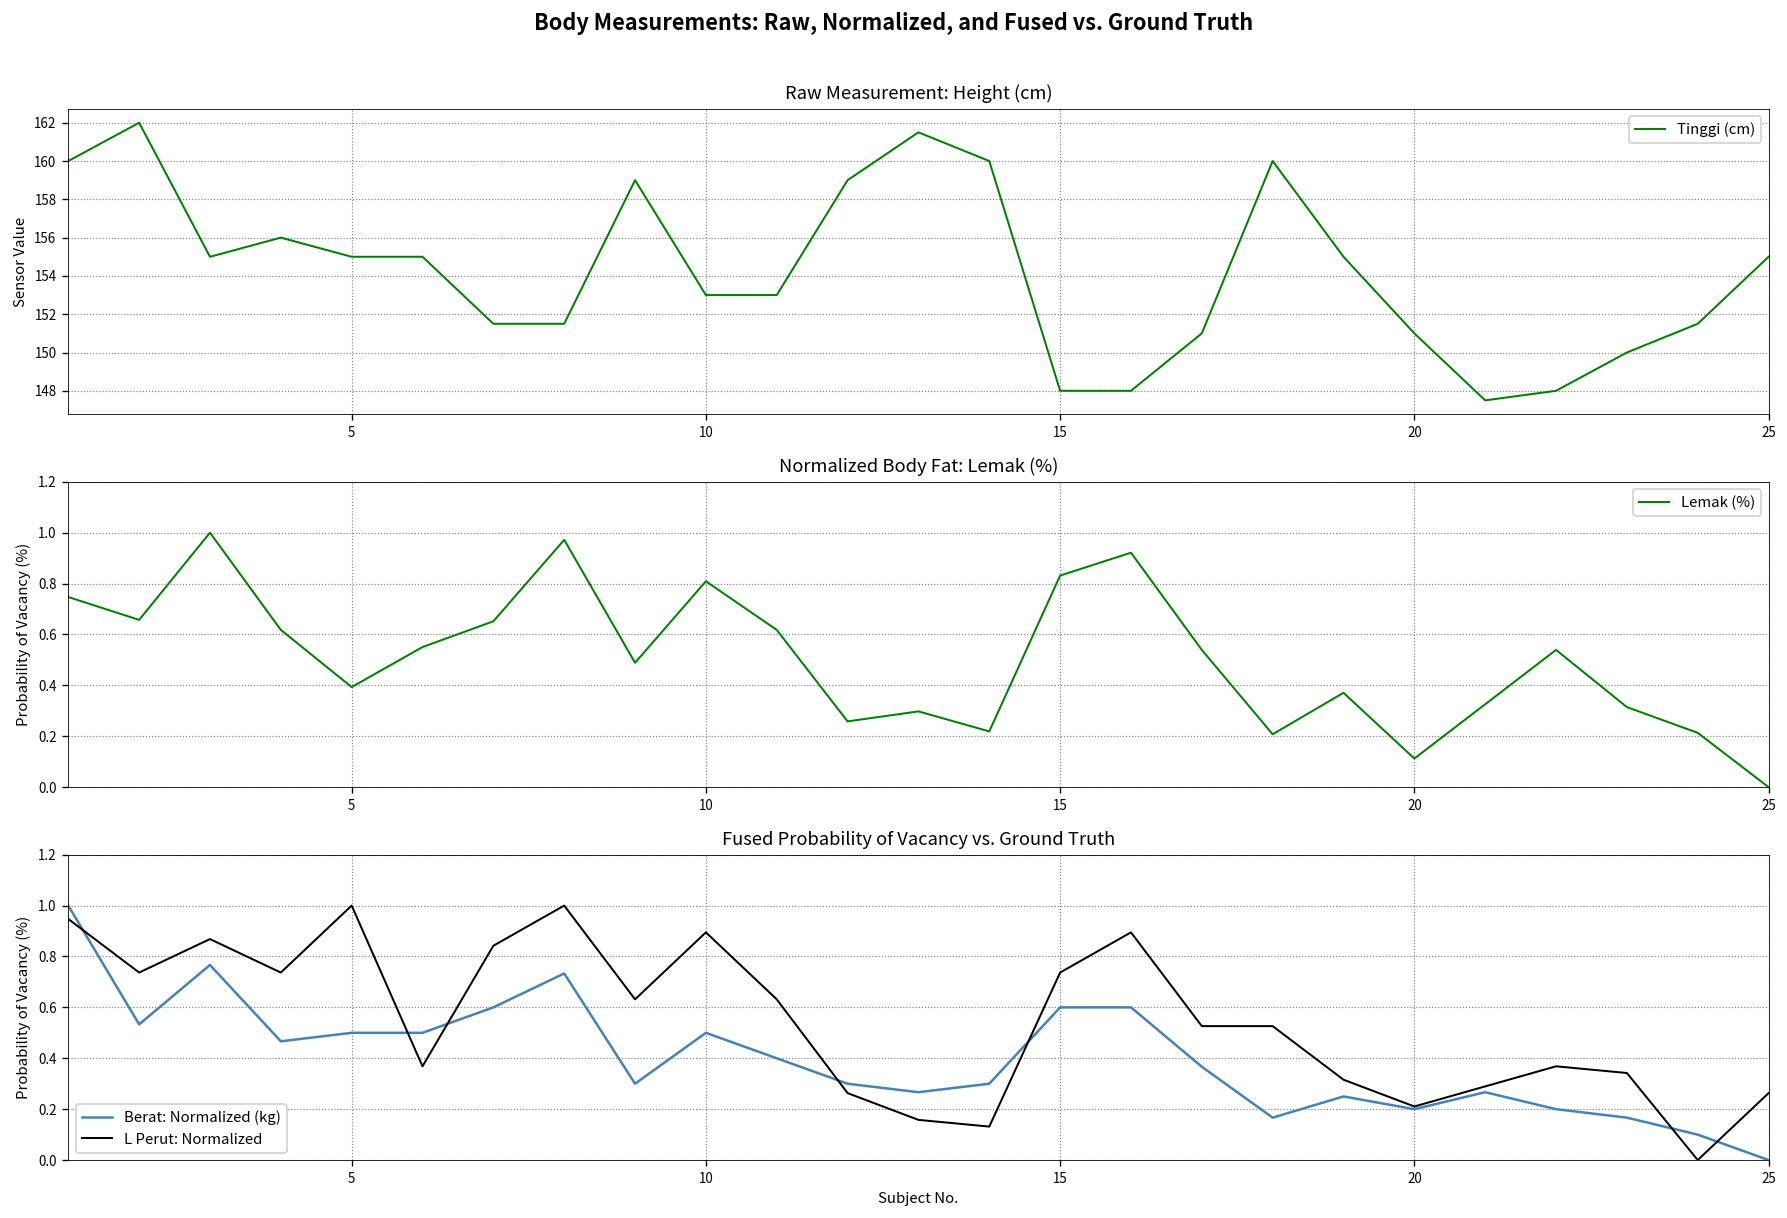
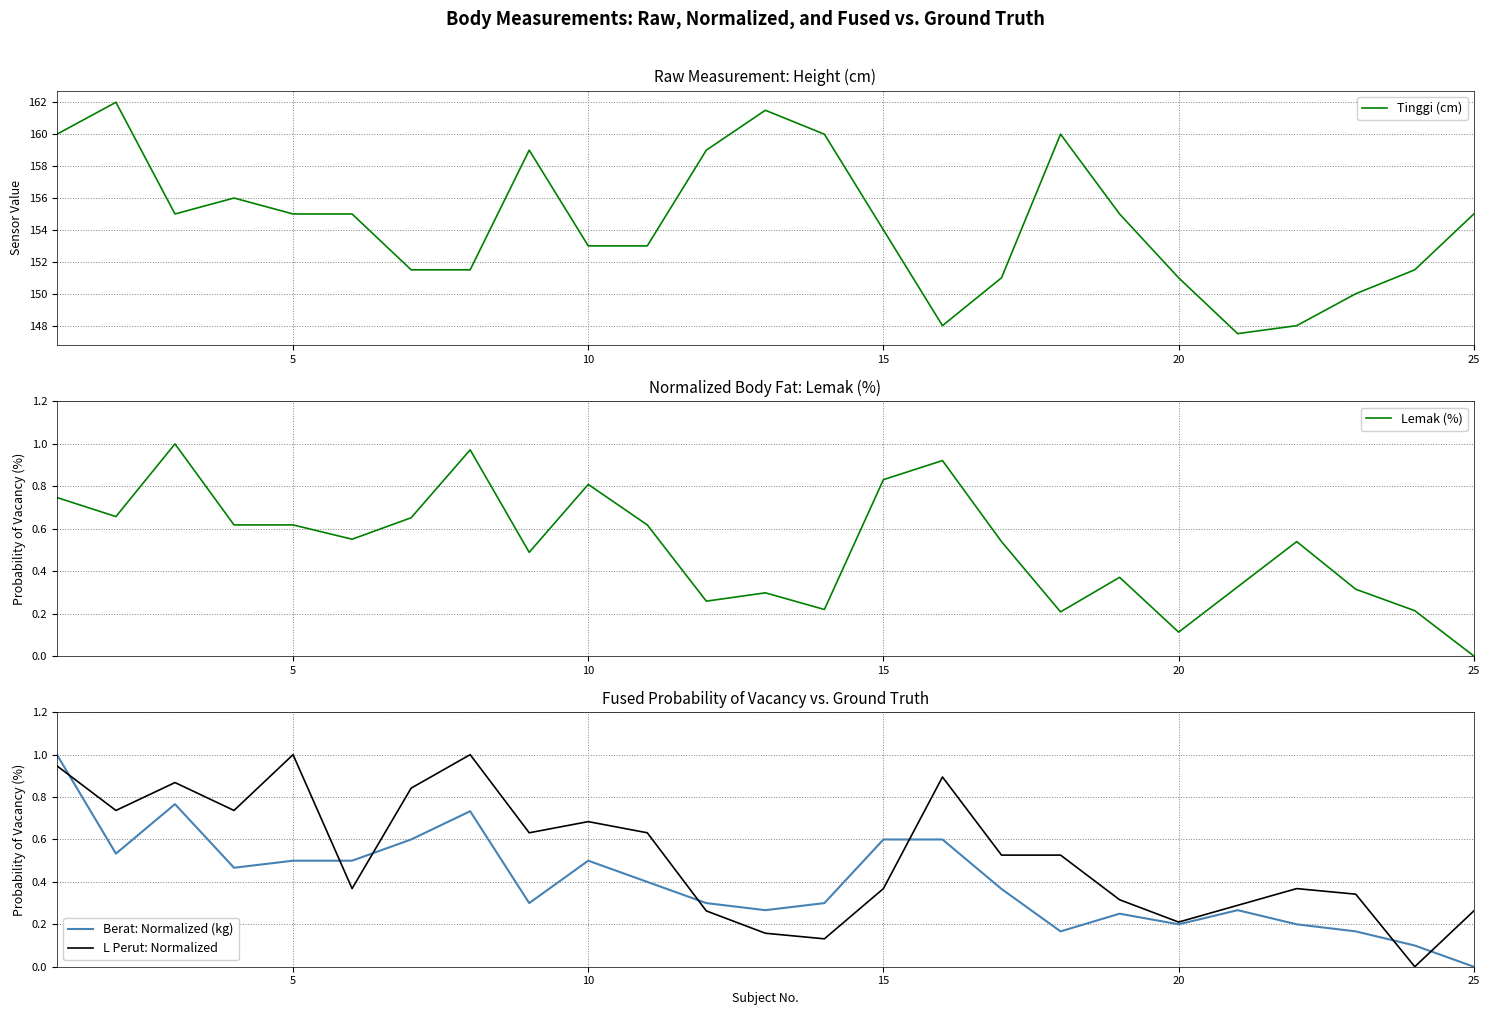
Raw Measurement: Height (cm), 15: 148 -> 154
Normalized Body Fat: Lemak (%), 5: 0.39 -> 0.62
Fused Probability of Vacancy vs. Ground Truth, L Perut: Normalized, 10: 0.89 -> 0.68
Fused Probability of Vacancy vs. Ground Truth, L Perut: Normalized, 15: 0.74 -> 0.37
